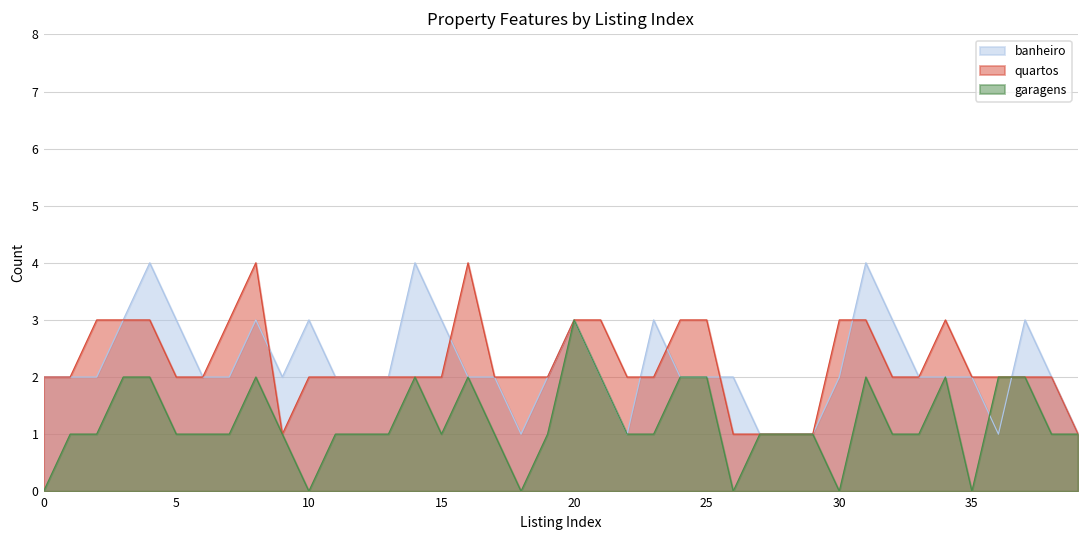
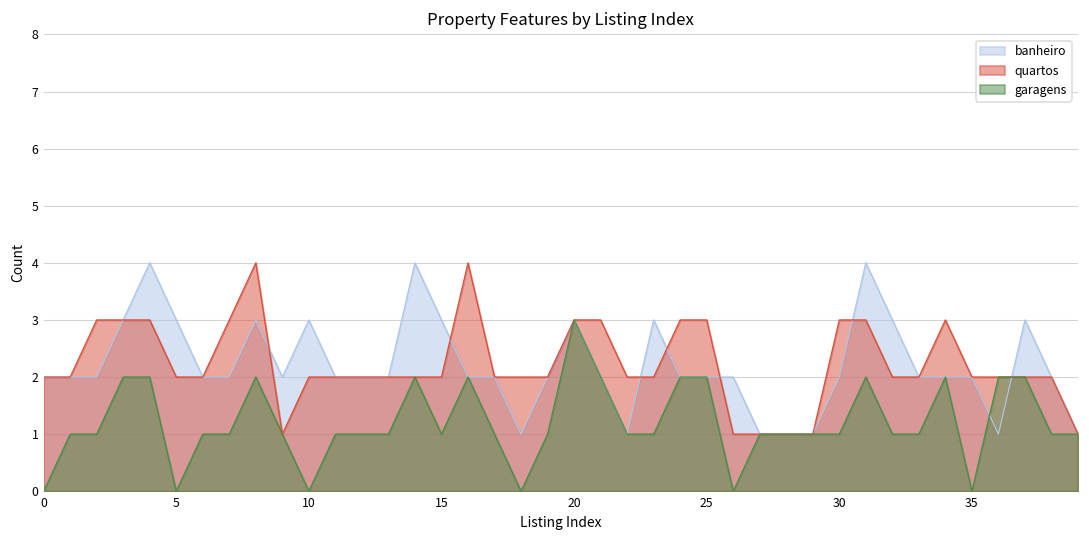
garagens, 5: 1 -> 0
garagens, 30: 0 -> 1
